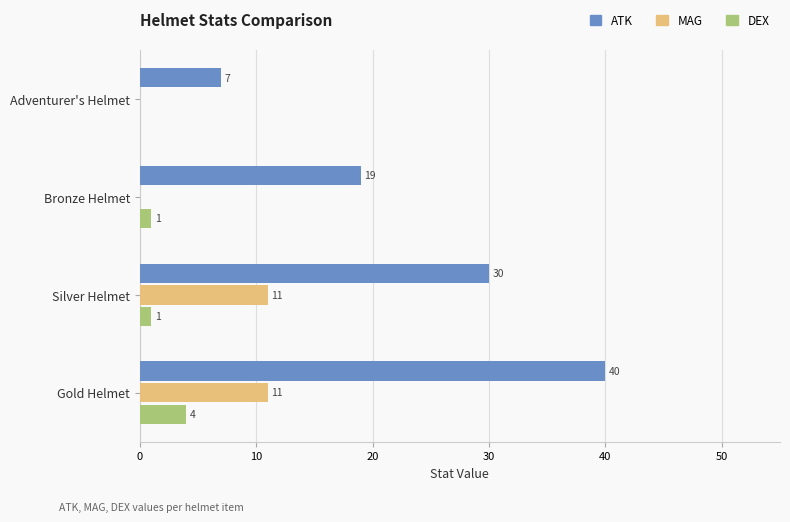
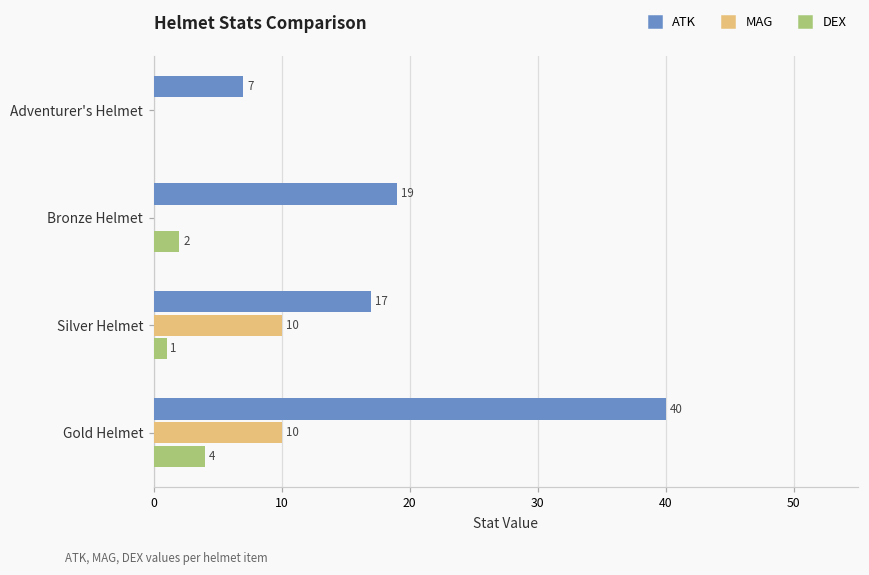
DEX, Bronze Helmet: 1 -> 2
ATK, Silver Helmet: 30 -> 17
MAG, Silver Helmet: 11 -> 10
MAG, Gold Helmet: 11 -> 10
